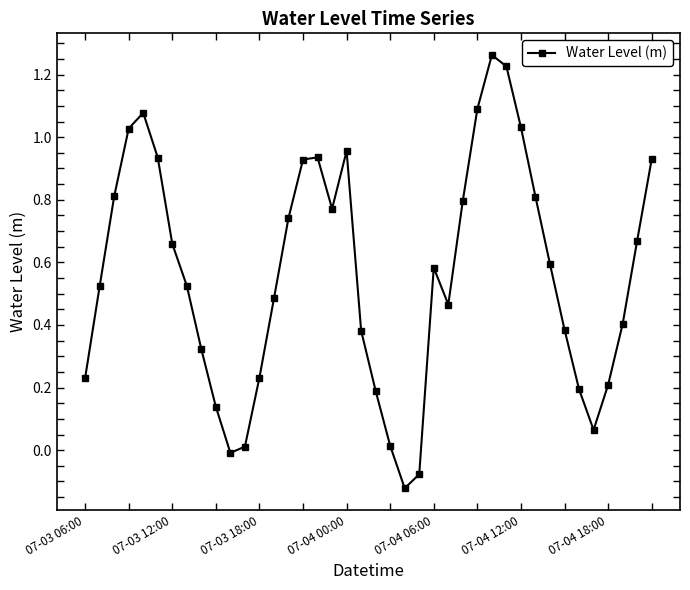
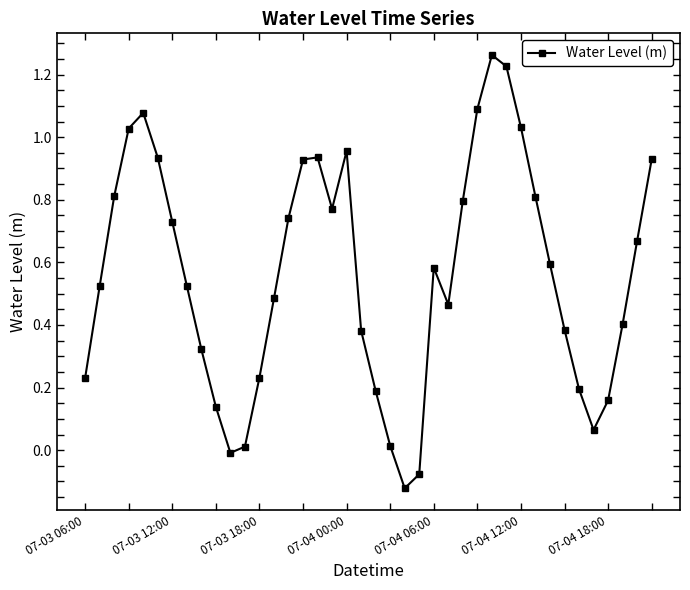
07-03 12:00: 0.66 -> 0.73
07-04 18:00: 0.21 -> 0.16
